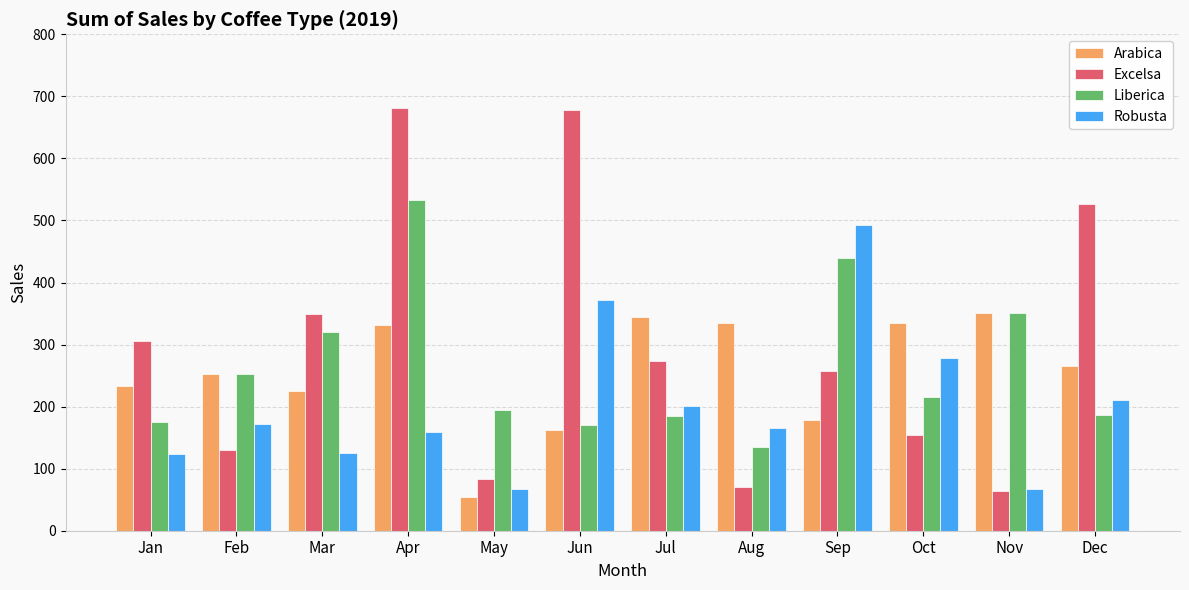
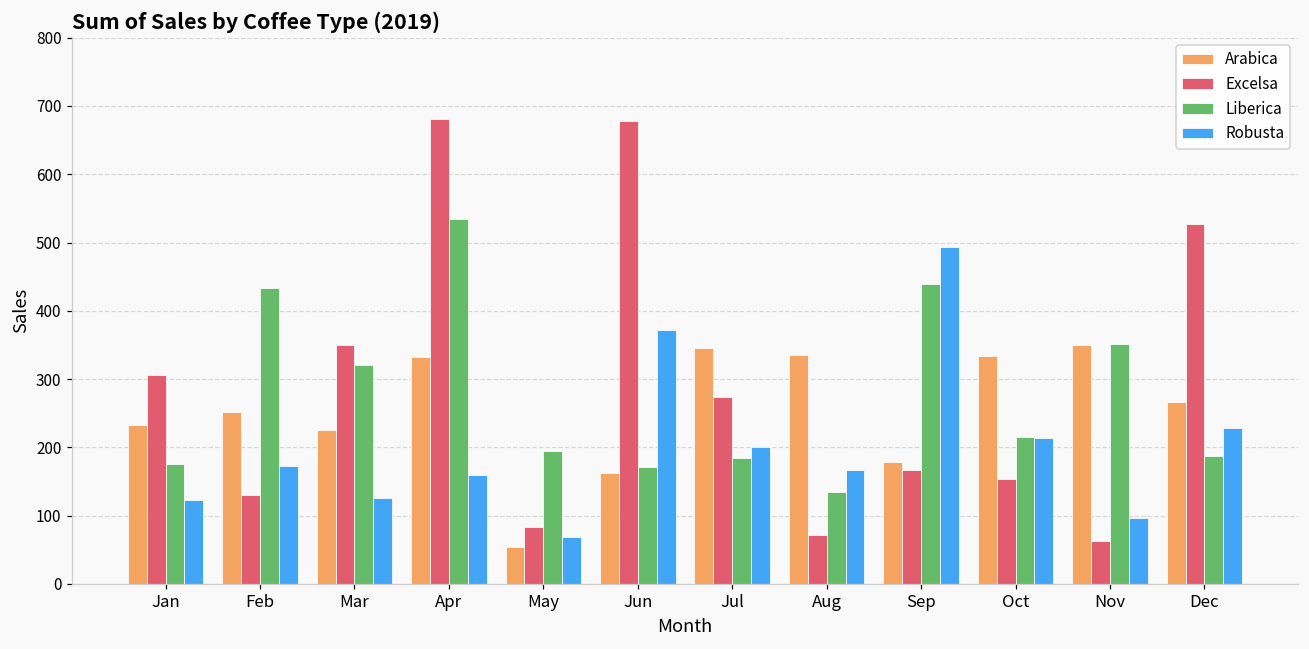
Liberica, Feb: 250 -> 430
Excelsa, Sep: 260 -> 170
Robusta, Oct: 280 -> 210
Robusta, Nov: 70 -> 100
Robusta, Dec: 210 -> 230
